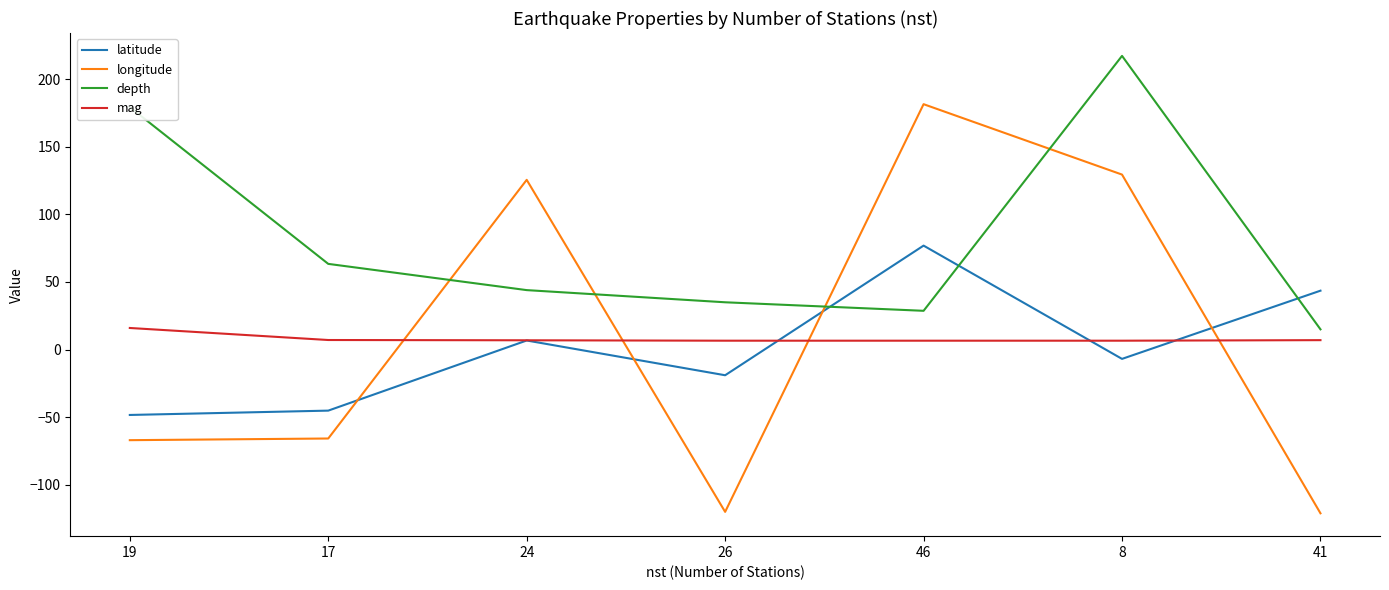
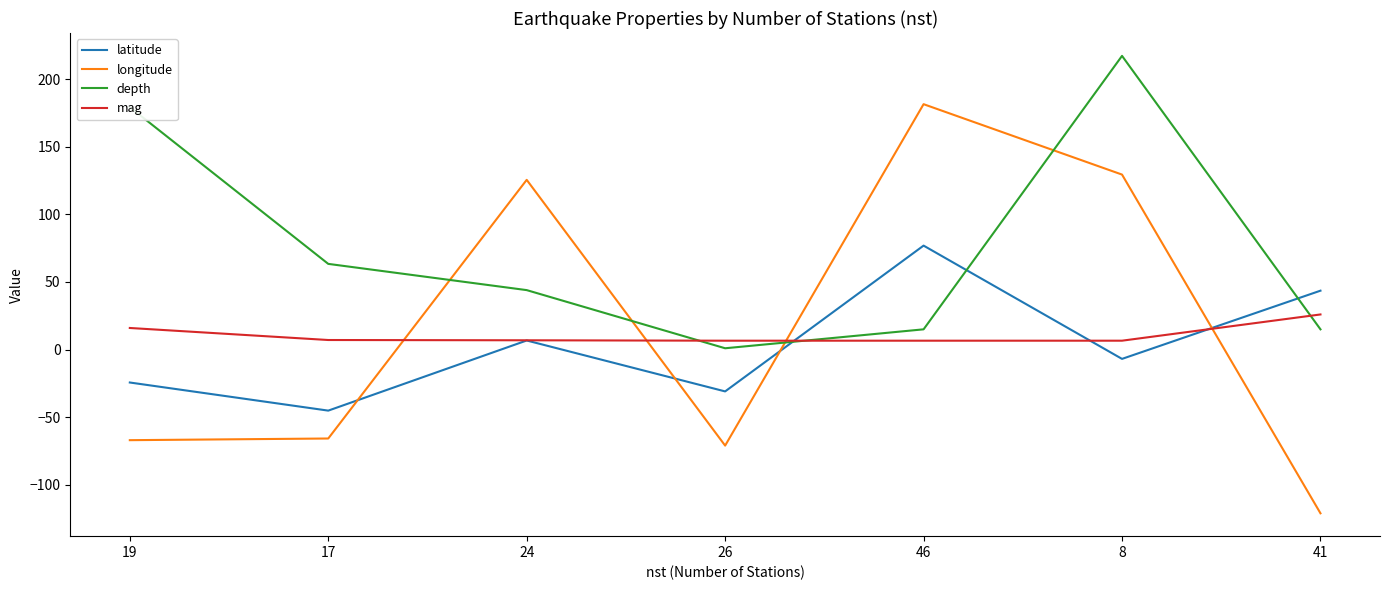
latitude, 19: -48 -> -24
latitude, 26: -19 -> -31
longitude, 26: -120 -> -71
depth, 26: 35 -> 1
depth, 46: 29 -> 15
mag, 41: 7 -> 26
